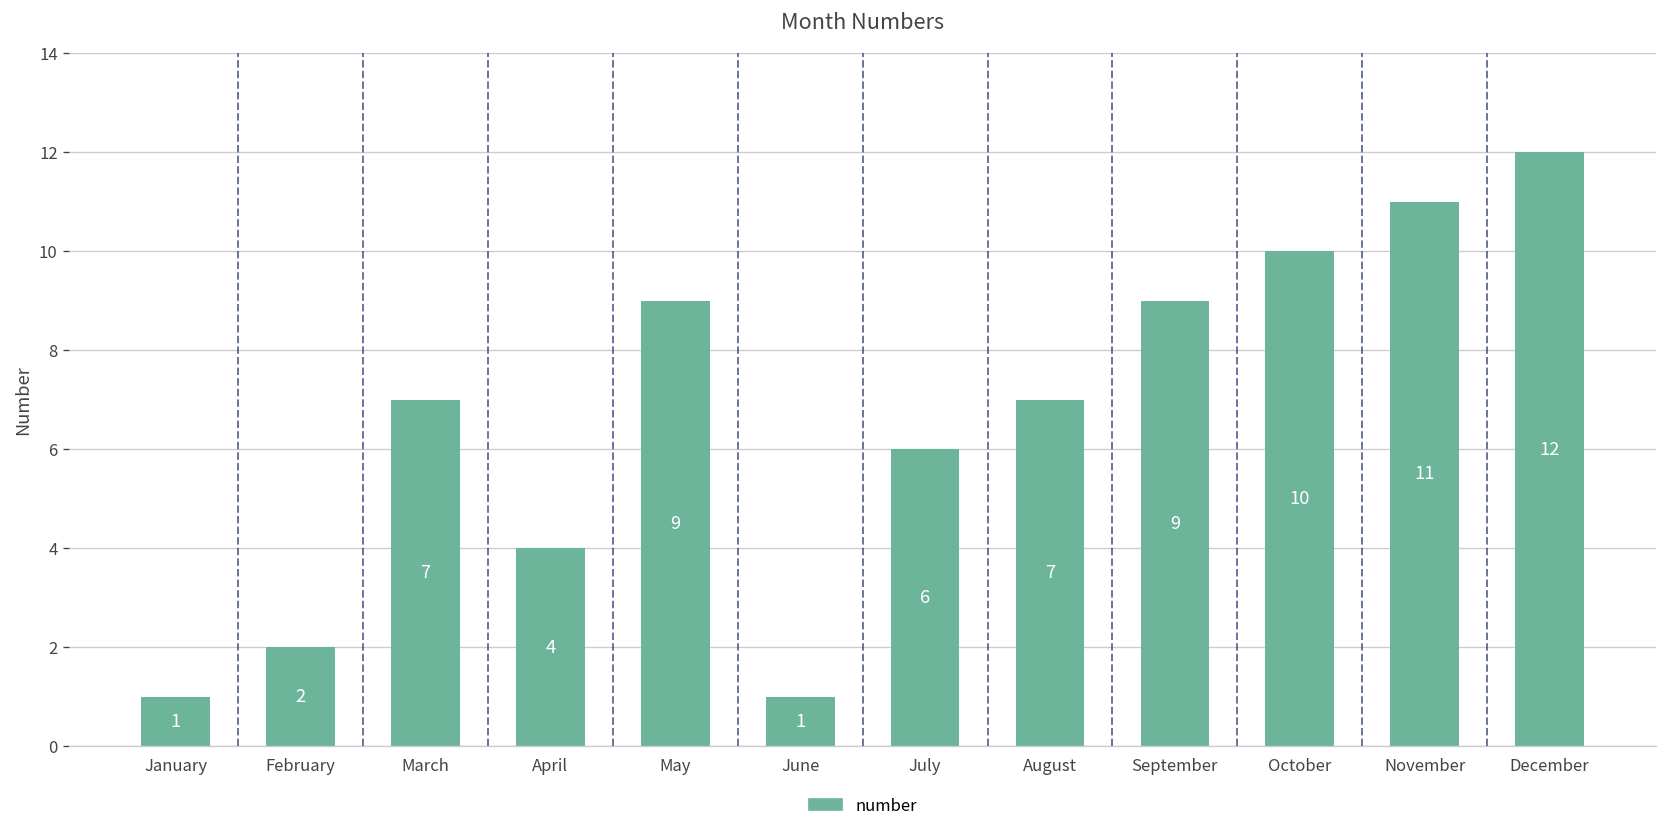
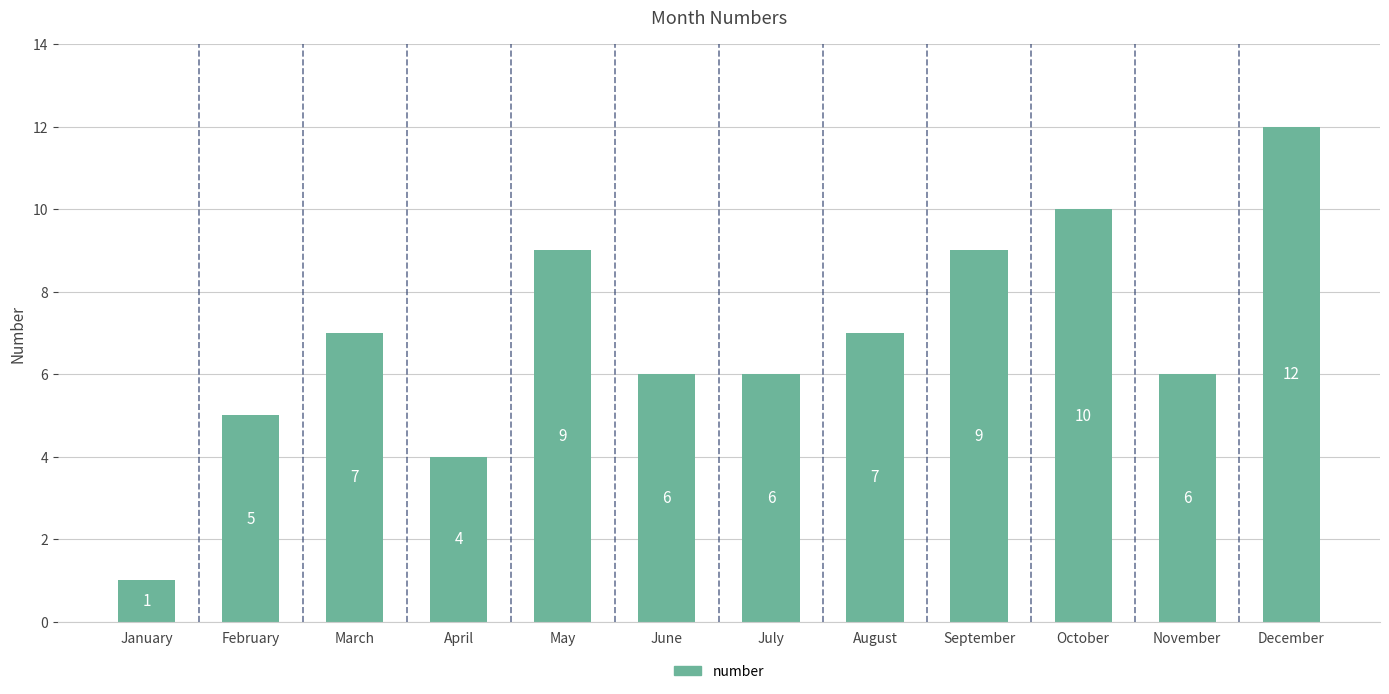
February: 2 -> 5
June: 1 -> 6
November: 11 -> 6
